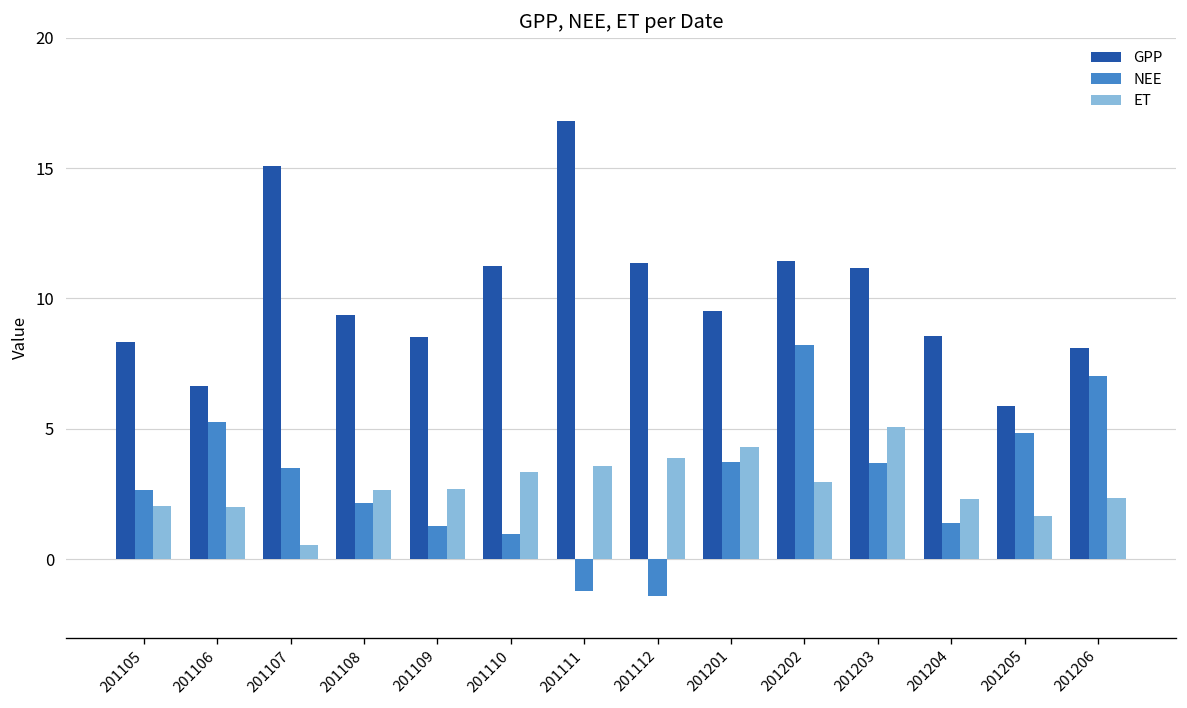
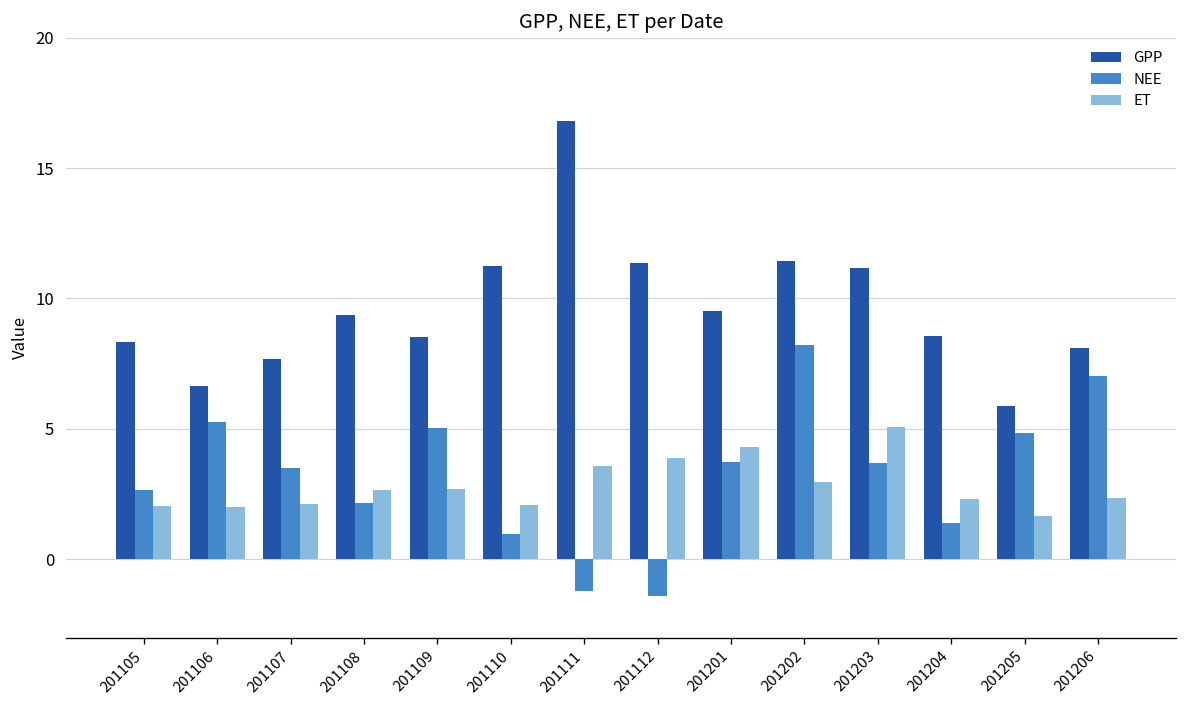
GPP, 201107: 15.1 -> 7.7
ET, 201107: 0.5 -> 2.1
NEE, 201109: 1.3 -> 5.0
ET, 201110: 3.4 -> 2.1
